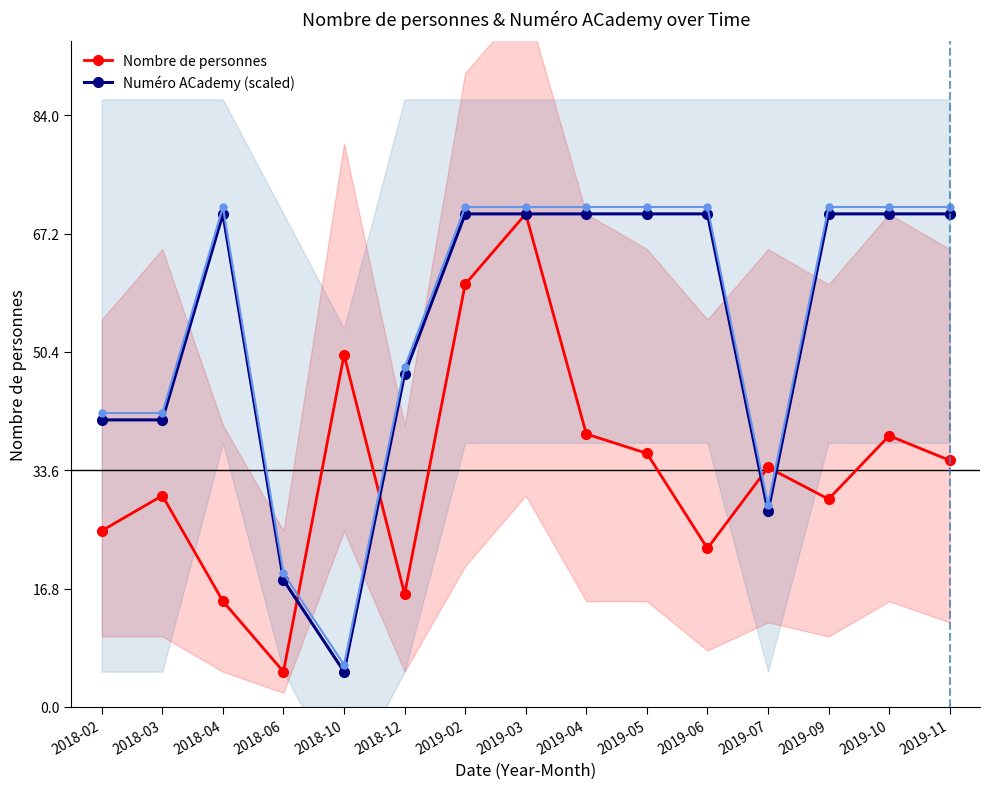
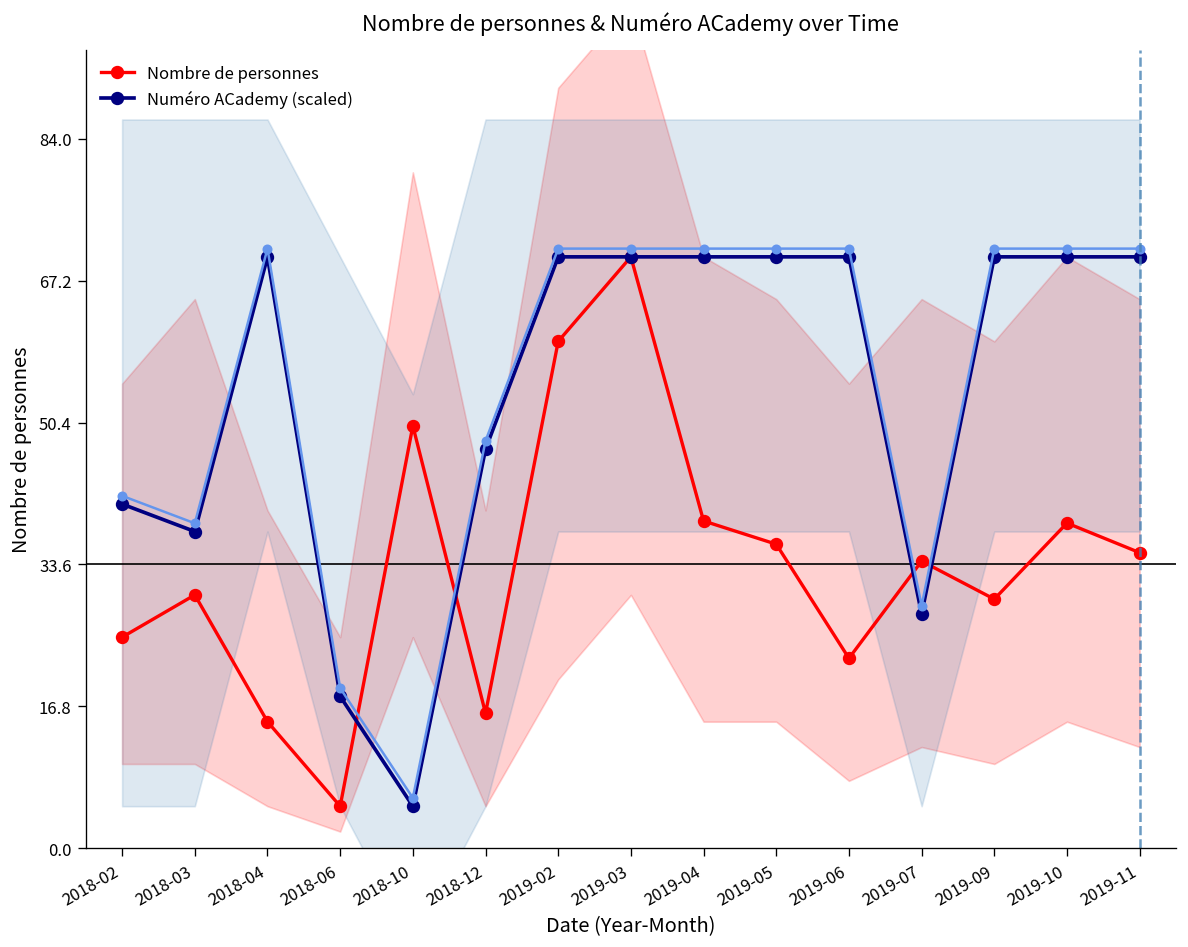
Numéro ACademy (scaled), 2018-03: 41 -> 38
